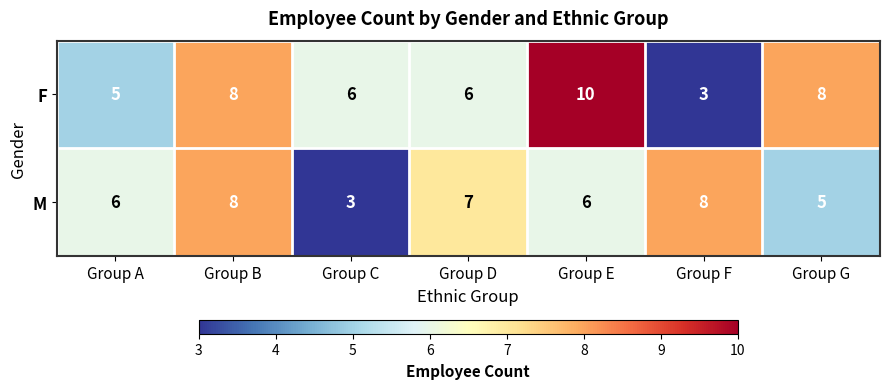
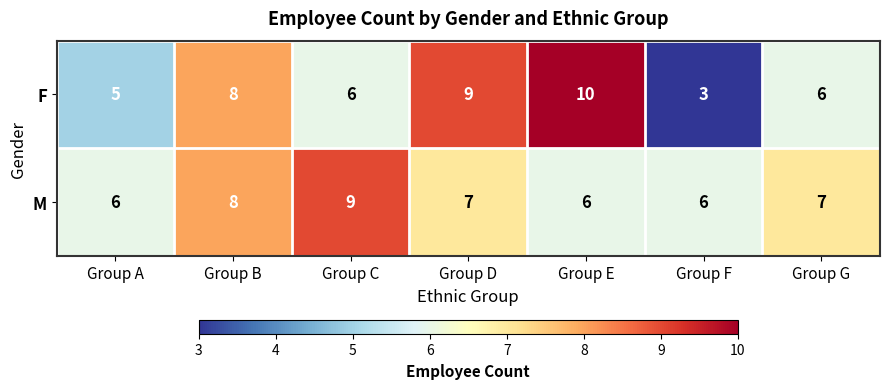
F, Group D: 6 -> 9
F, Group G: 8 -> 6
M, Group C: 3 -> 9
M, Group F: 8 -> 6
M, Group G: 5 -> 7
